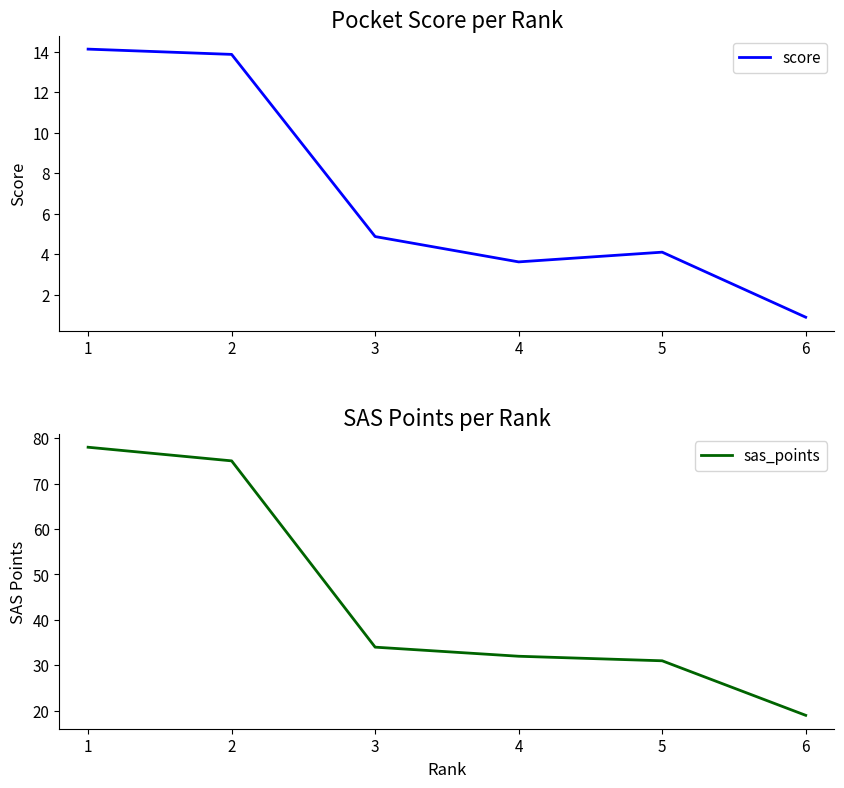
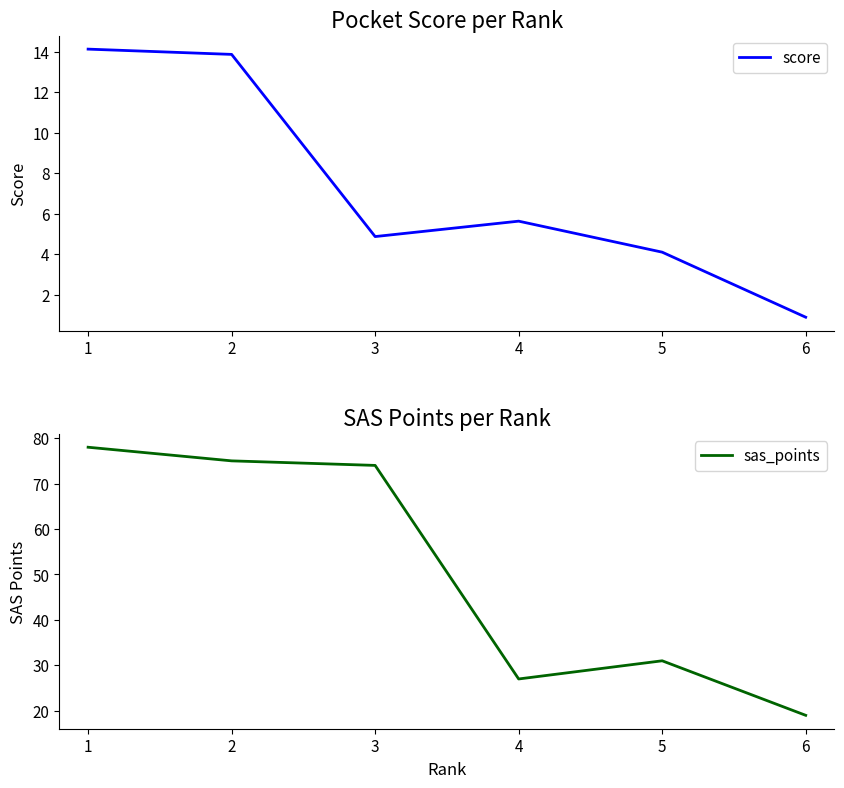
Pocket Score per Rank, 4: 3.6 -> 5.6
SAS Points per Rank, 3: 34 -> 74
SAS Points per Rank, 4: 32 -> 27
